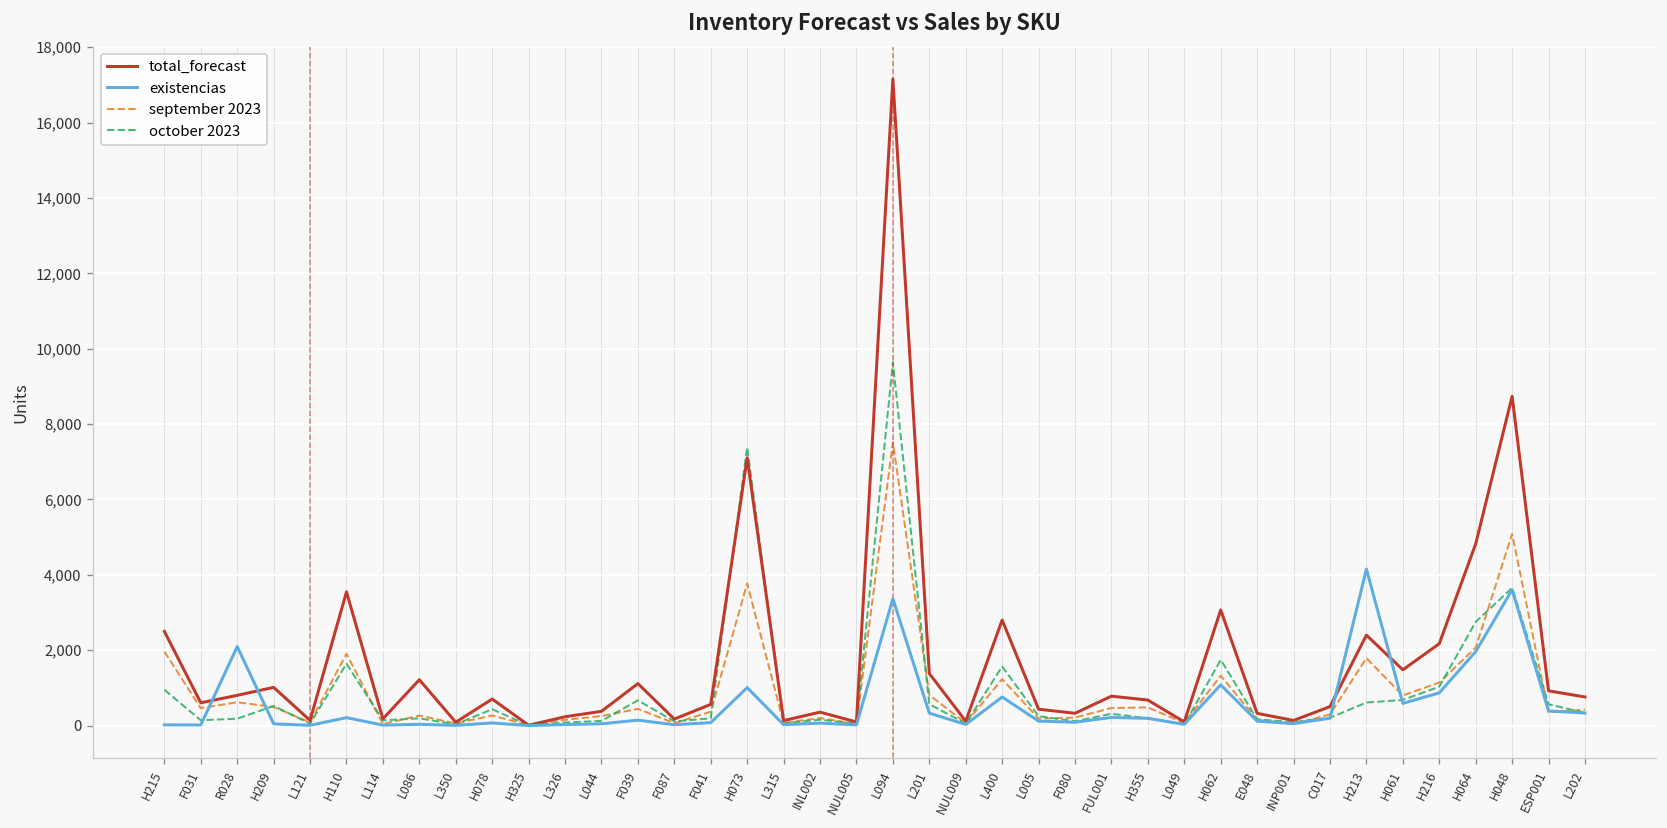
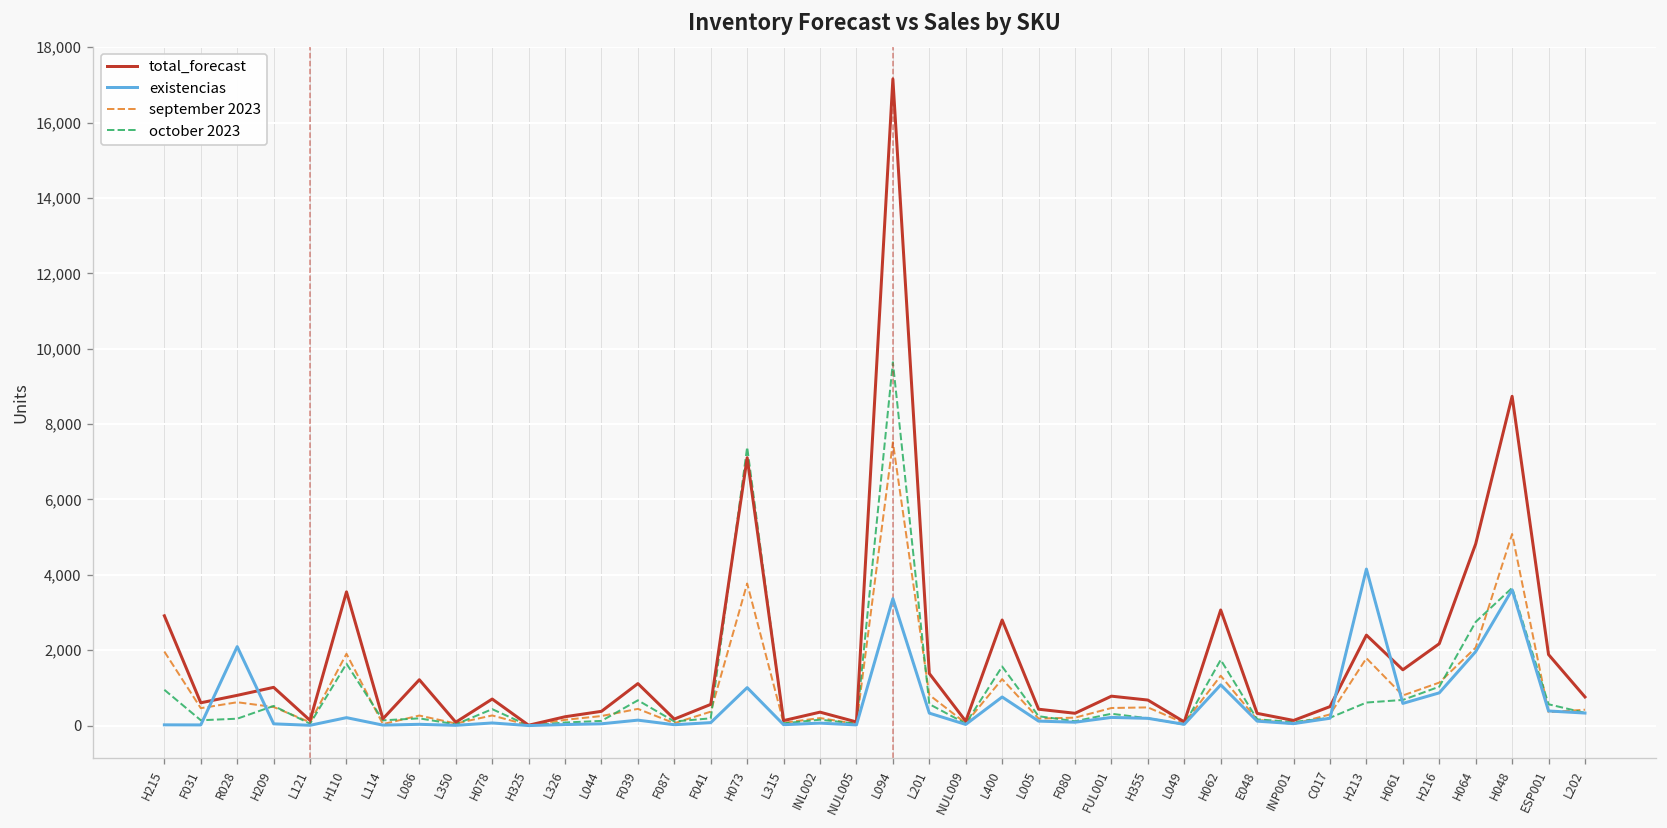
total_forecast, H215: 2,500 -> 2,900
total_forecast, ESP001: 900 -> 1,900
